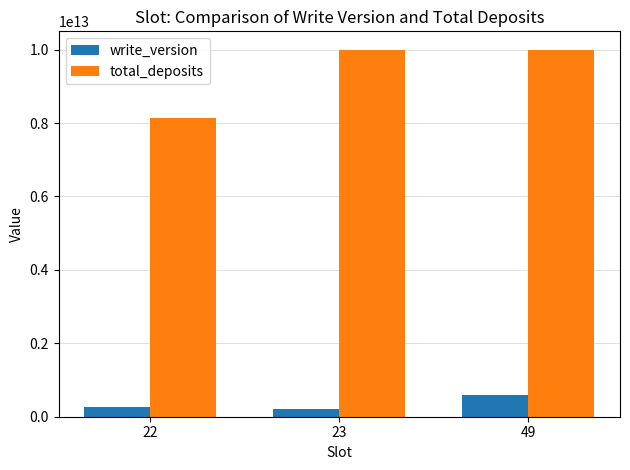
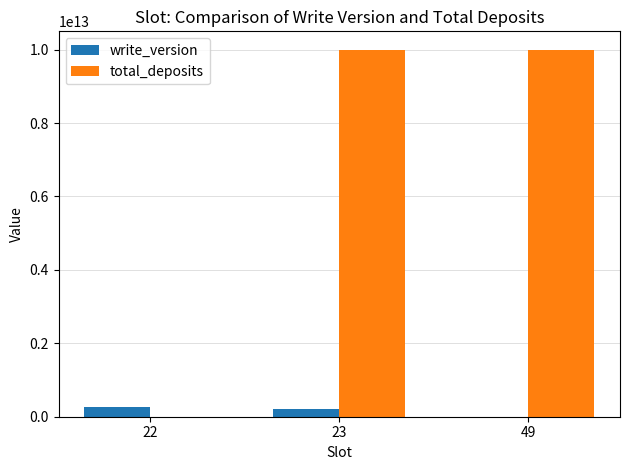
total_deposits, 22: 8100000000000 -> 0
write_version, 49: 600000000000 -> 0
